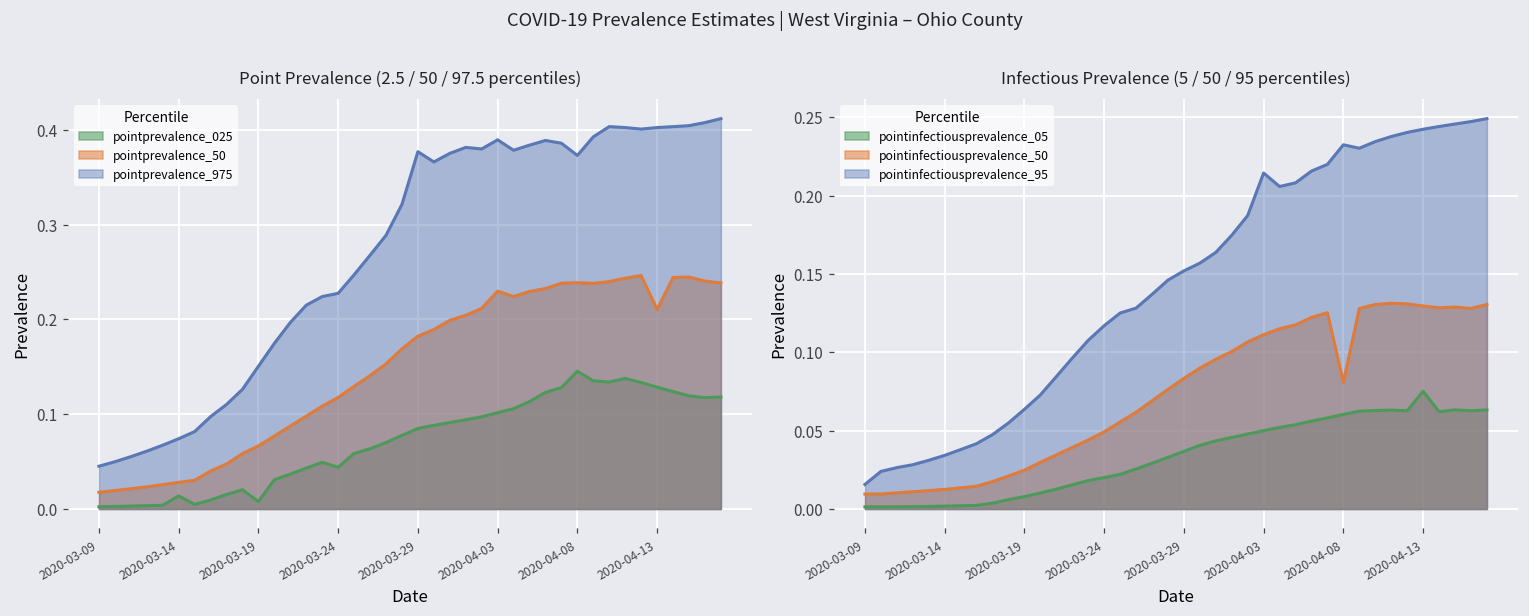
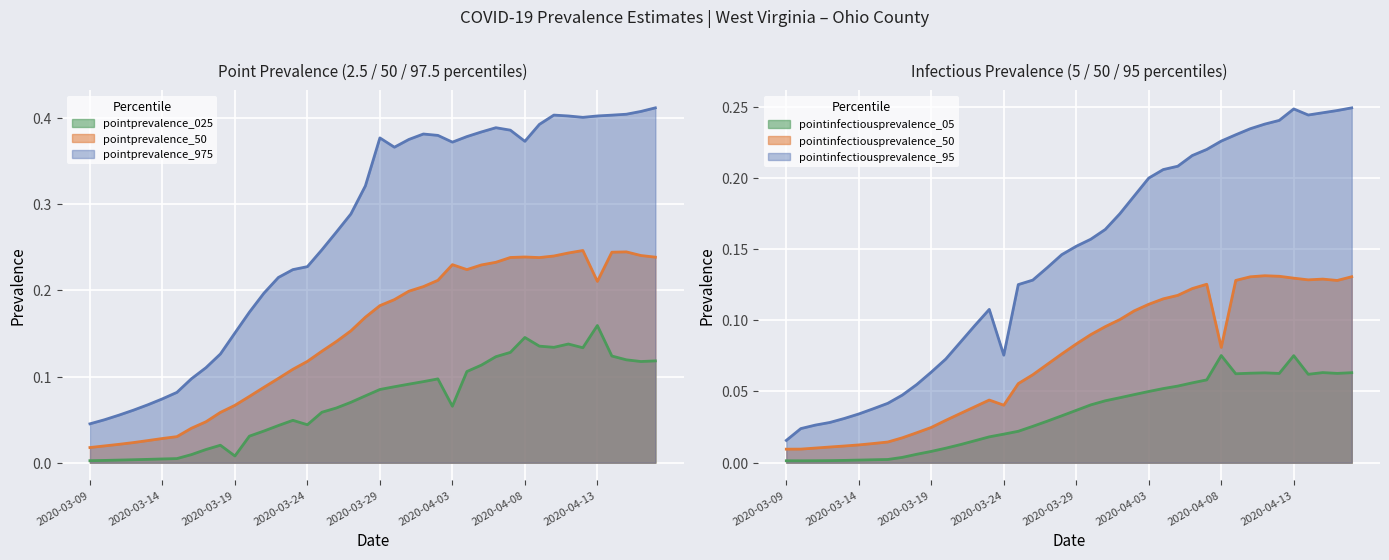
Point Prevalence (2.5 / 50 / 97.5 percentiles), pointprevalence_025, 2020-03-14: 0.01 -> 0.00
Point Prevalence (2.5 / 50 / 97.5 percentiles), pointprevalence_025, 2020-04-03: 0.10 -> 0.07
Point Prevalence (2.5 / 50 / 97.5 percentiles), pointprevalence_975, 2020-04-03: 0.39 -> 0.37
Point Prevalence (2.5 / 50 / 97.5 percentiles), pointprevalence_025, 2020-04-13: 0.13 -> 0.16
Infectious Prevalence (5 / 50 / 95 percentiles), pointinfectiousprevalence_50, 2020-03-24: 0.049 -> 0.040
Infectious Prevalence (5 / 50 / 95 percentiles), pointinfectiousprevalence_95, 2020-03-24: 0.117 -> 0.076
Infectious Prevalence (5 / 50 / 95 percentiles), pointinfectiousprevalence_95, 2020-04-03: 0.214 -> 0.200
Infectious Prevalence (5 / 50 / 95 percentiles), pointinfectiousprevalence_05, 2020-04-08: 0.060 -> 0.075
Infectious Prevalence (5 / 50 / 95 percentiles), pointinfectiousprevalence_95, 2020-04-08: 0.232 -> 0.226
Infectious Prevalence (5 / 50 / 95 percentiles), pointinfectiousprevalence_95, 2020-04-13: 0.242 -> 0.248
